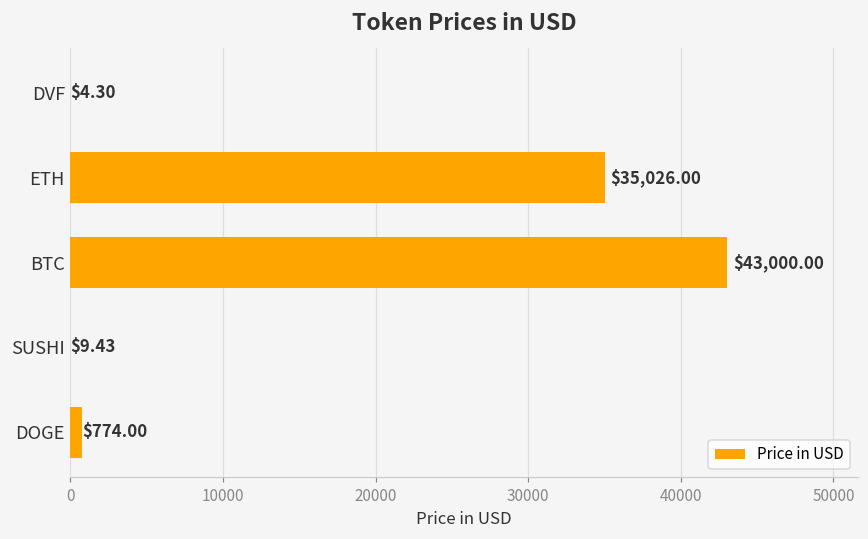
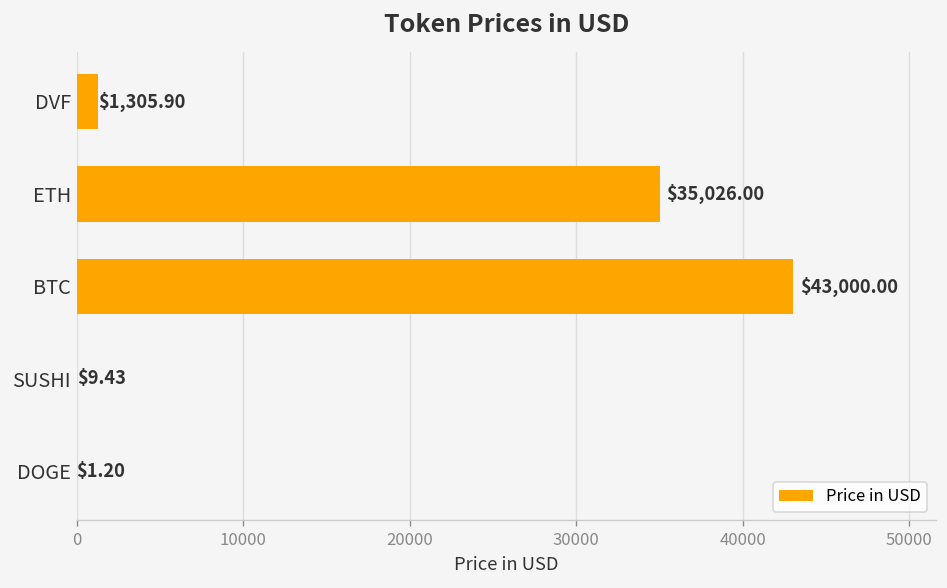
DVF: $4.30 -> $1,305.90
DOGE: $774.00 -> $1.20
